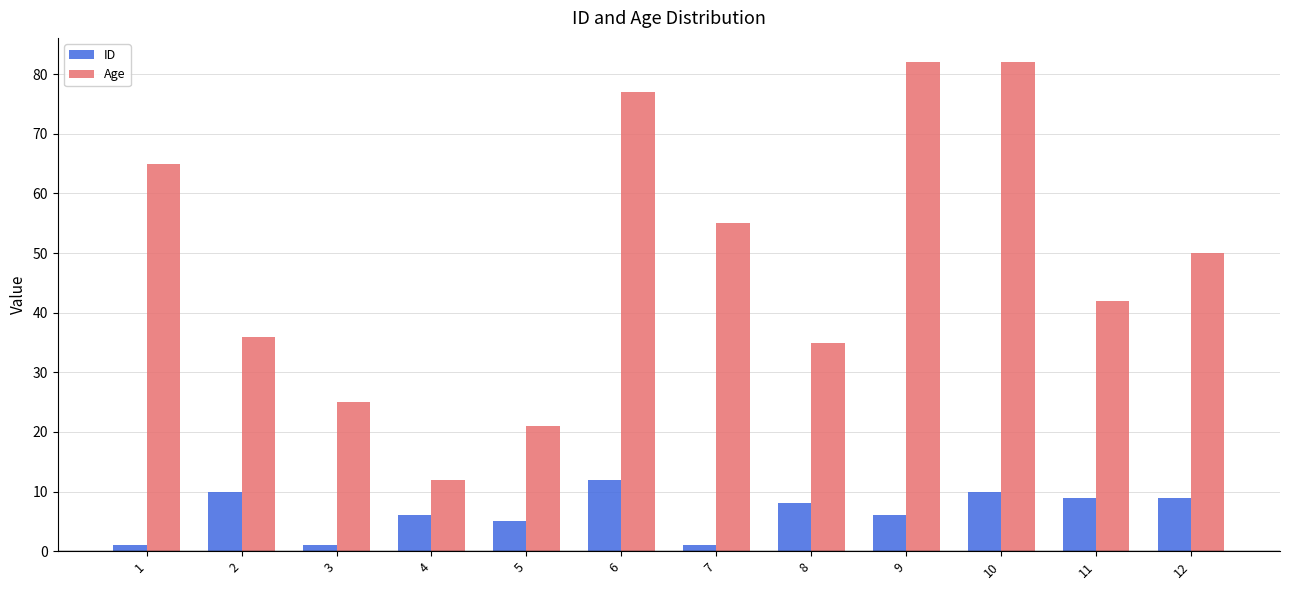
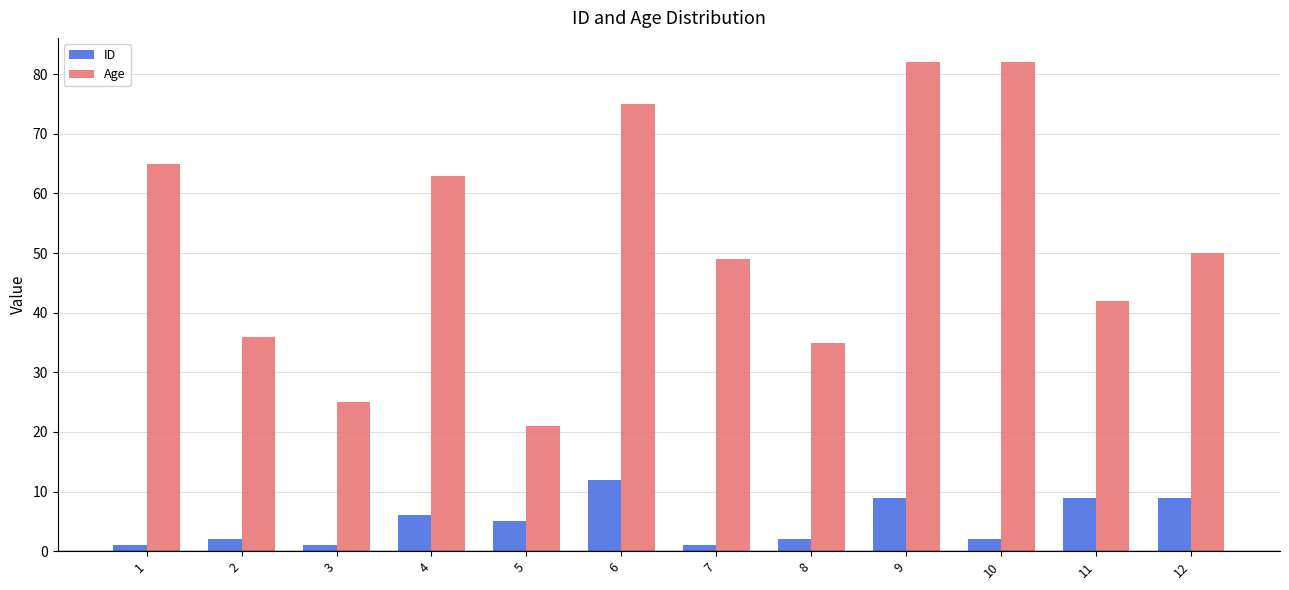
ID, 2: 10 -> 2
Age, 4: 12 -> 63
Age, 6: 77 -> 75
Age, 7: 55 -> 49
ID, 8: 8 -> 2
ID, 9: 6 -> 9
ID, 10: 10 -> 2
